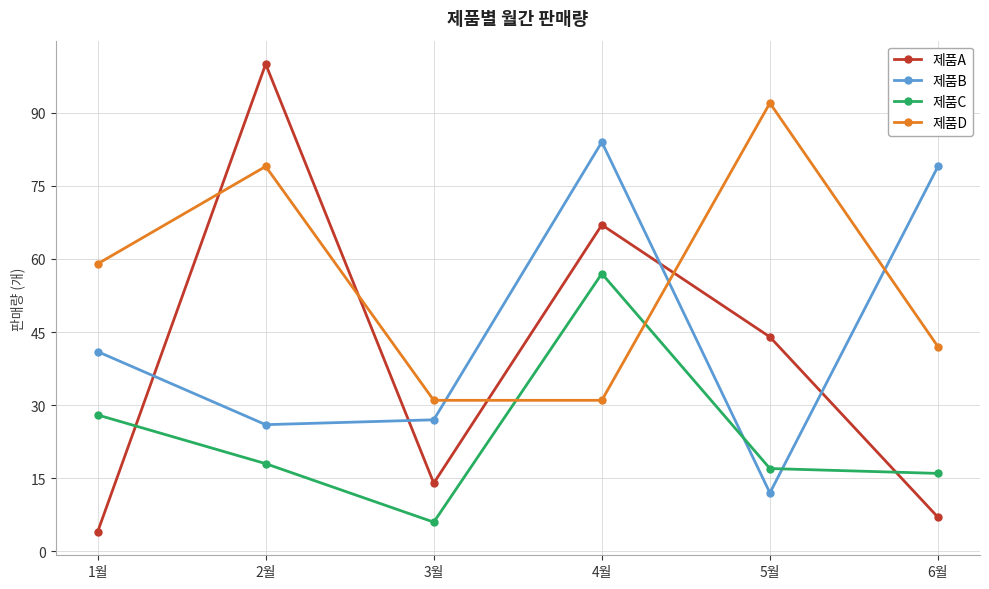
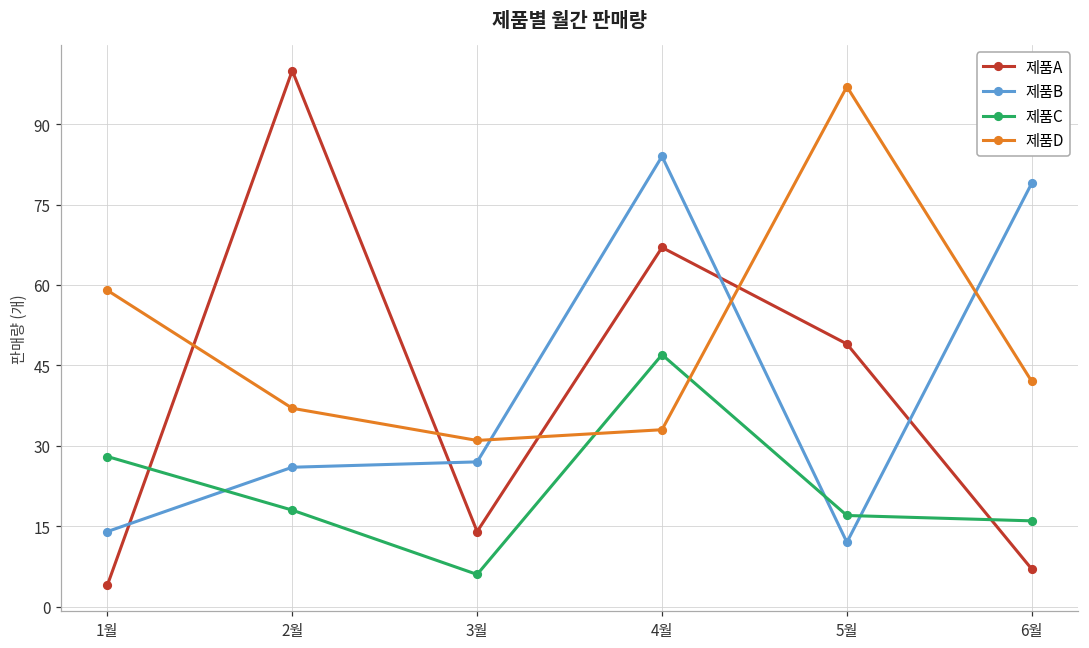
제품B, 1월: 41 -> 14
제품D, 2월: 79 -> 37
제품C, 4월: 57 -> 47
제품D, 4월: 31 -> 33
제품A, 5월: 44 -> 49
제품D, 5월: 92 -> 97
